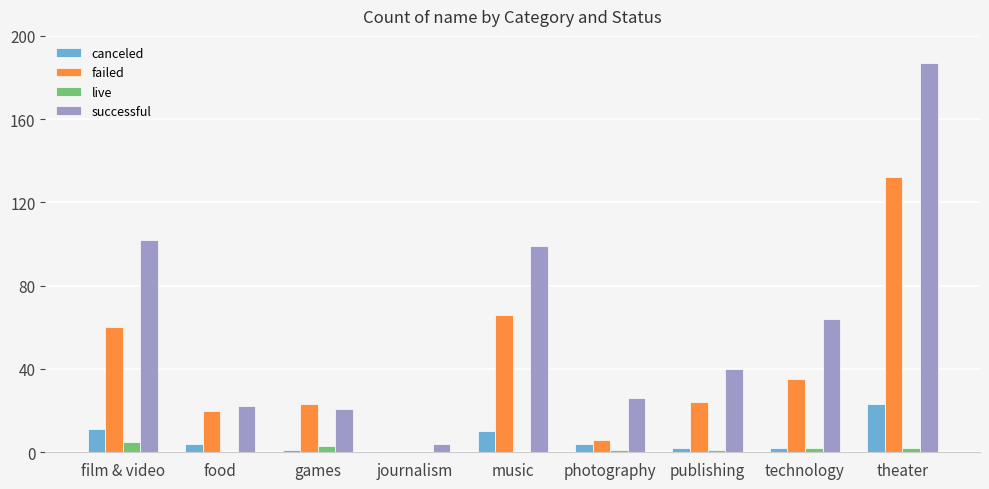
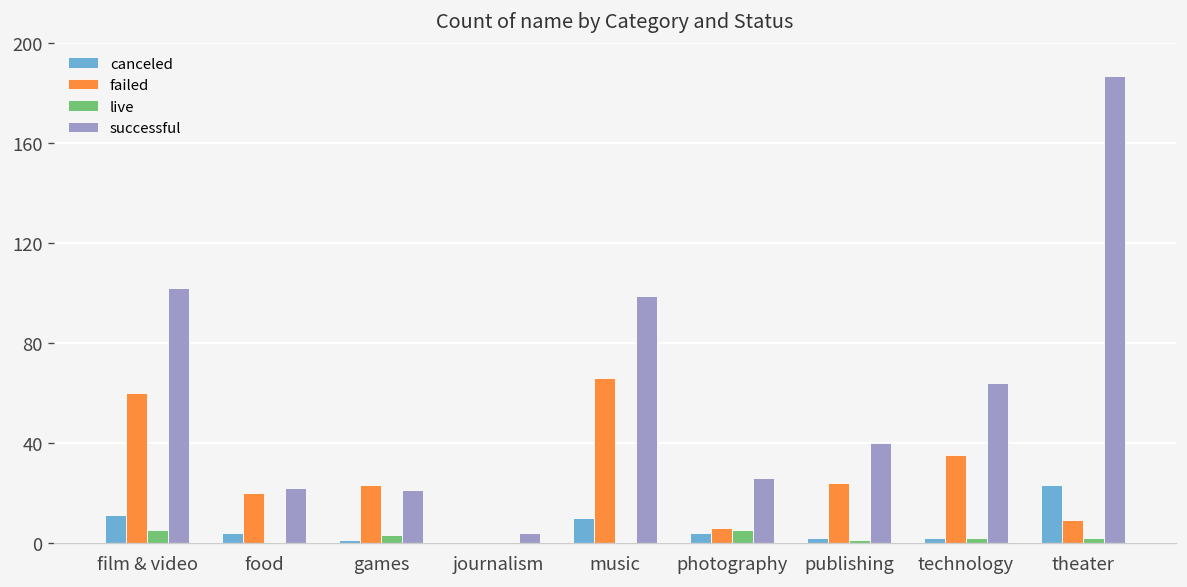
live, photography: 1 -> 5
failed, theater: 132 -> 9
